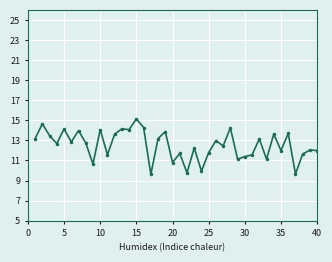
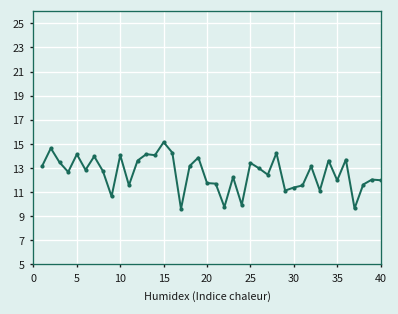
20: 10.8 -> 11.8
25: 11.8 -> 13.4
